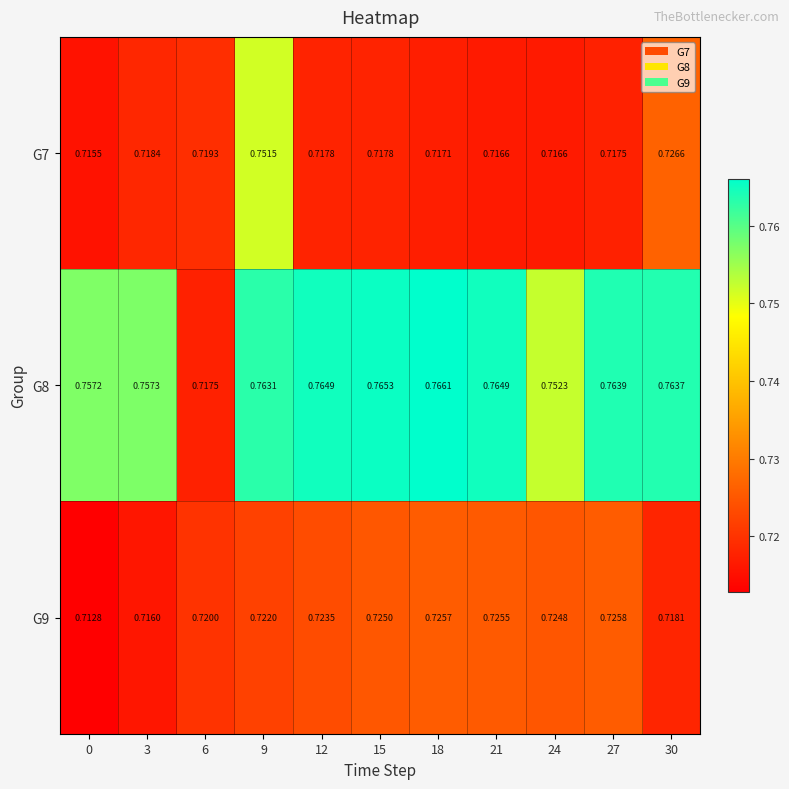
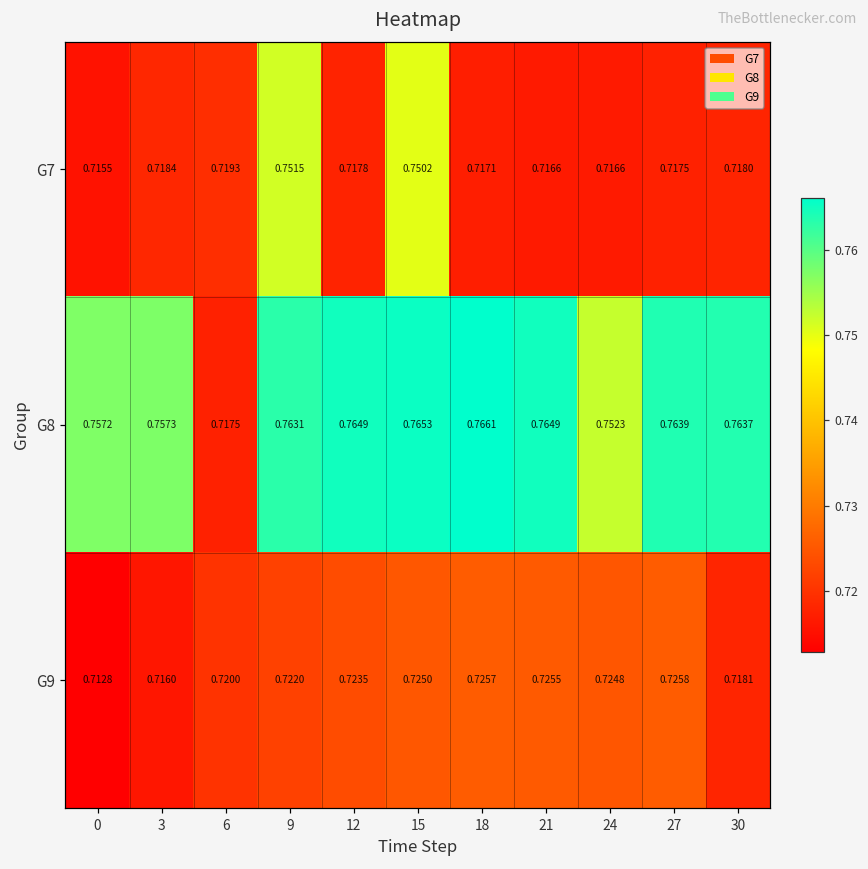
G7, 15: 0.7178 -> 0.7502
G7, 30: 0.7266 -> 0.7180
